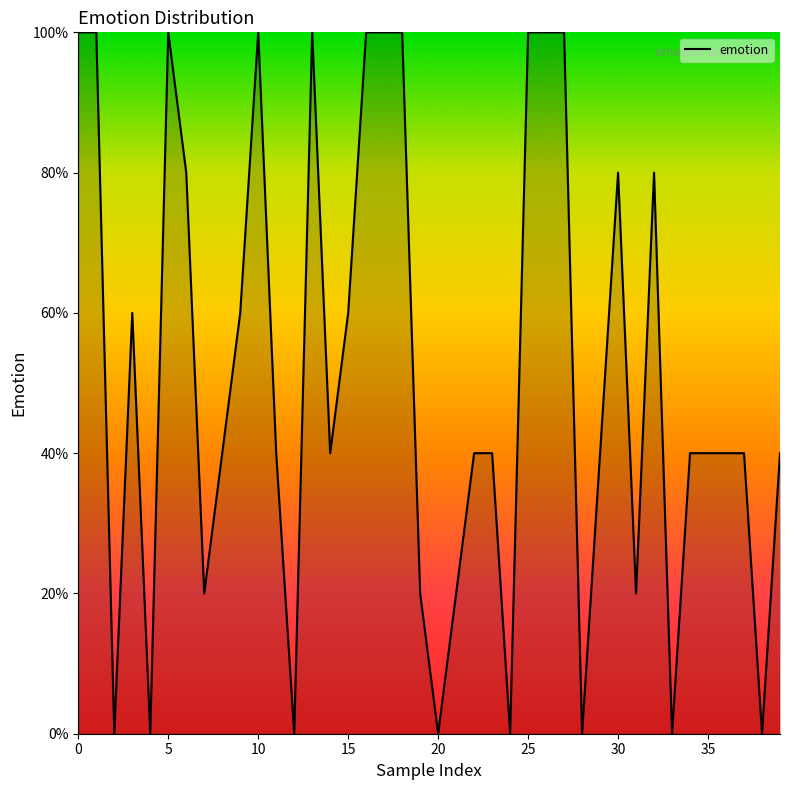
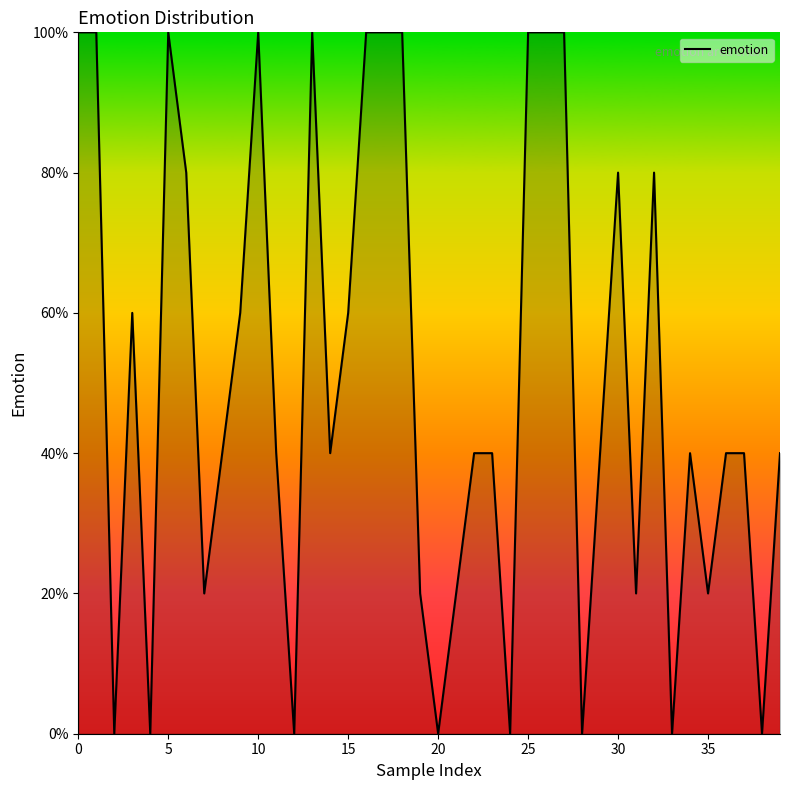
35: 40% -> 20%
